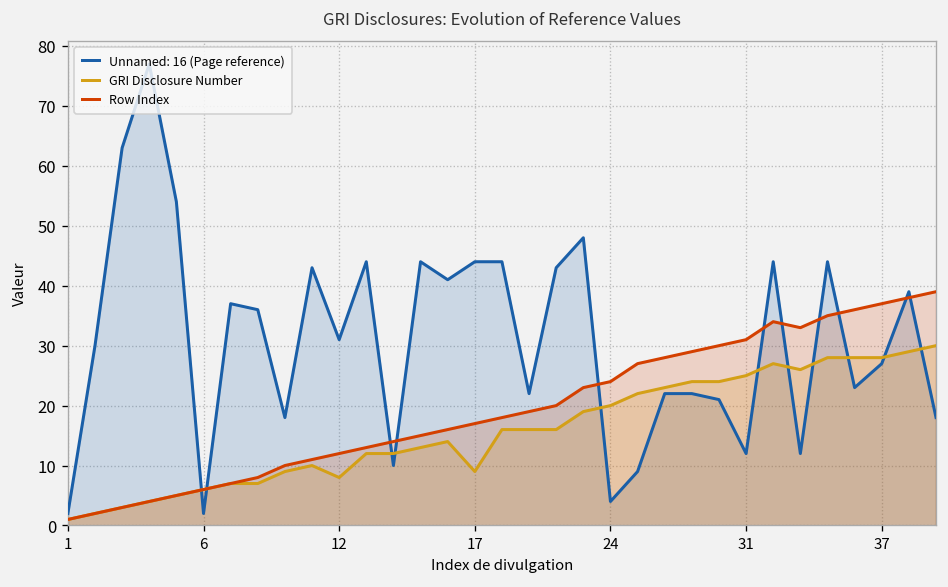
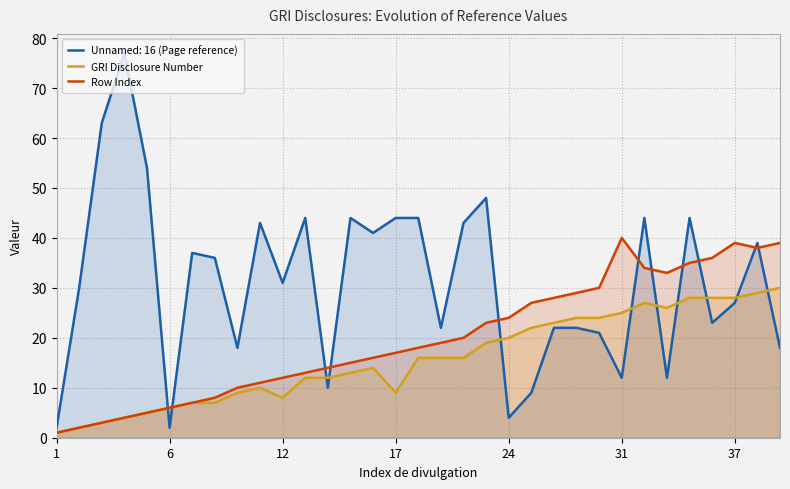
Row Index, 31: 31 -> 40
Row Index, 37: 37 -> 39
